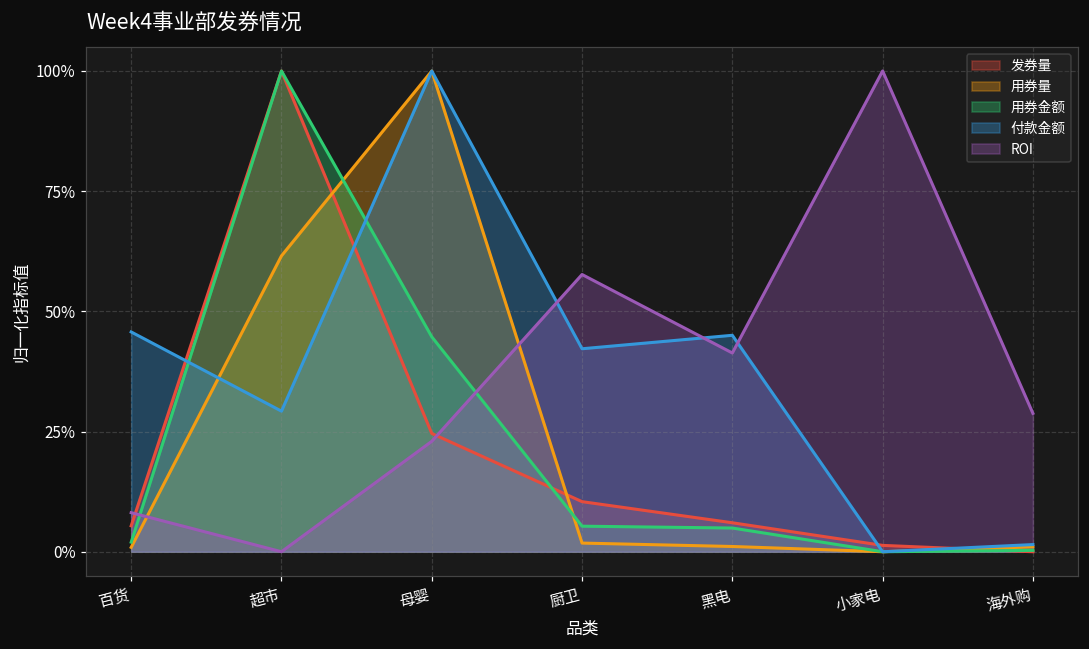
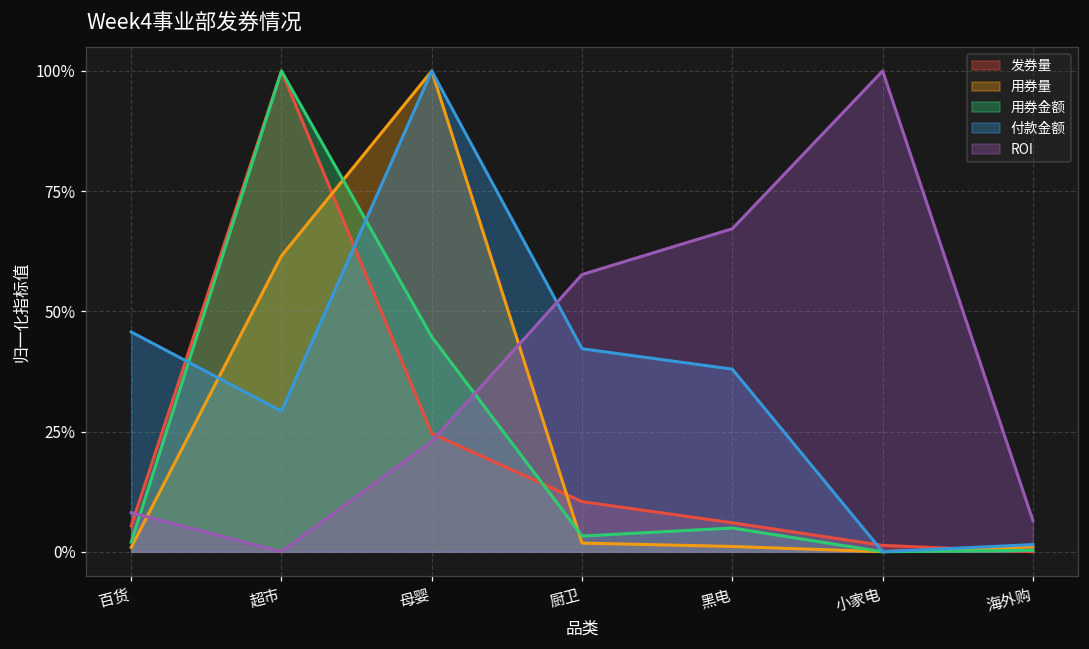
用券金额, 厨卫: 5% -> 3%
付款金额, 黑电: 45% -> 38%
ROI, 黑电: 41% -> 67%
ROI, 海外购: 29% -> 6%
